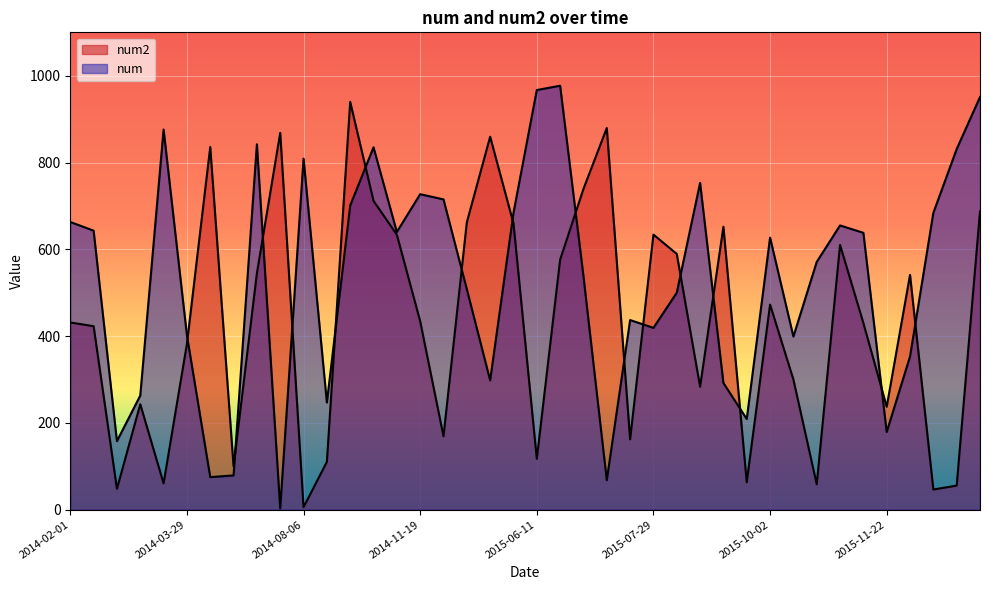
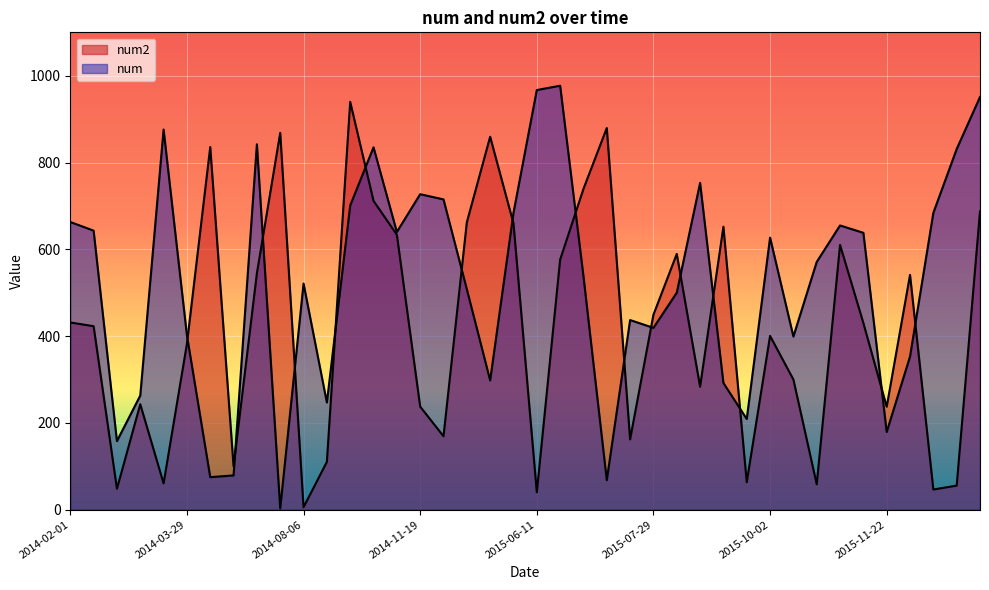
num, 2014-08-06: 810 -> 520
num2, 2014-11-19: 430 -> 240
num2, 2015-06-11: 120 -> 40
num2, 2015-07-29: 630 -> 450
num2, 2015-10-02: 470 -> 400
